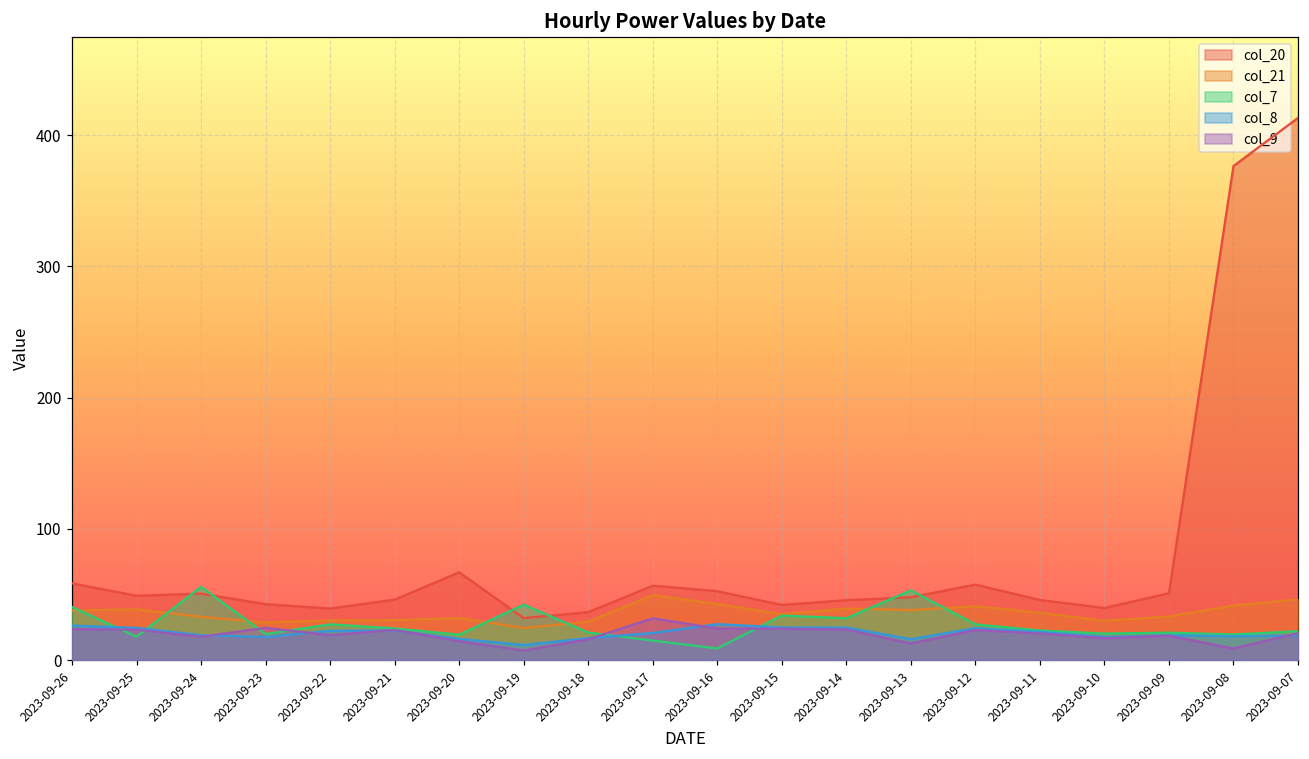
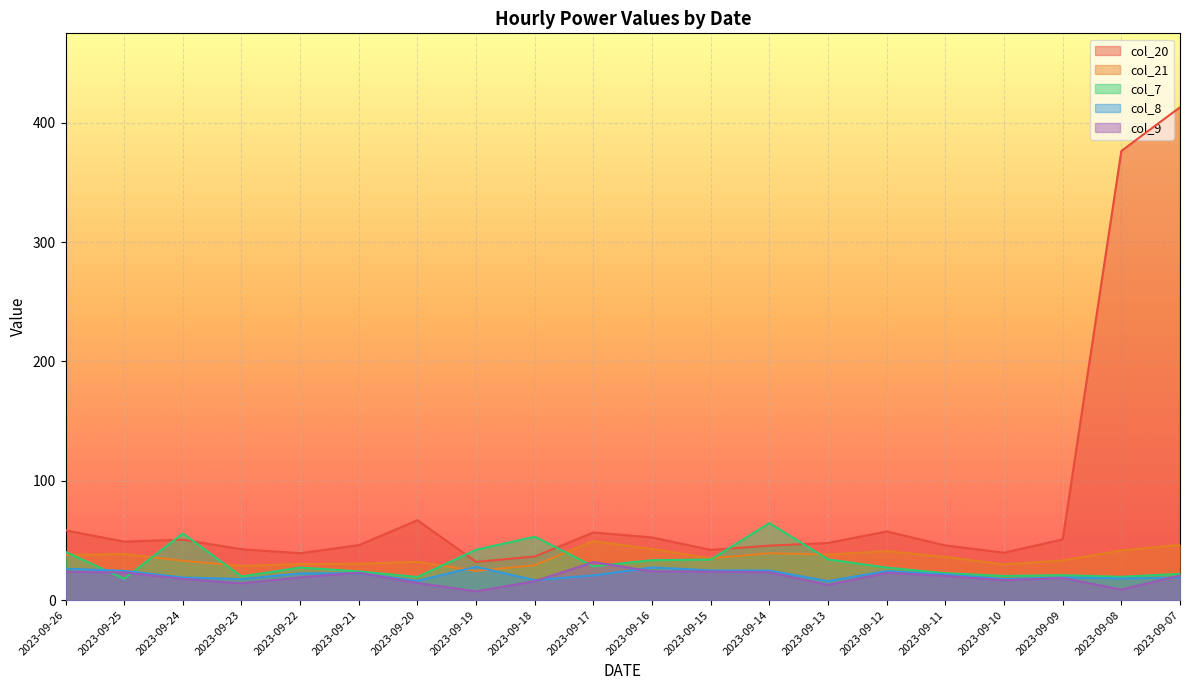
col_9, 2023-09-23: 25 -> 14
col_8, 2023-09-19: 11 -> 28
col_7, 2023-09-18: 21 -> 53
col_7, 2023-09-17: 15 -> 28
col_7, 2023-09-16: 9 -> 33
col_7, 2023-09-14: 32 -> 65
col_7, 2023-09-13: 53 -> 34
